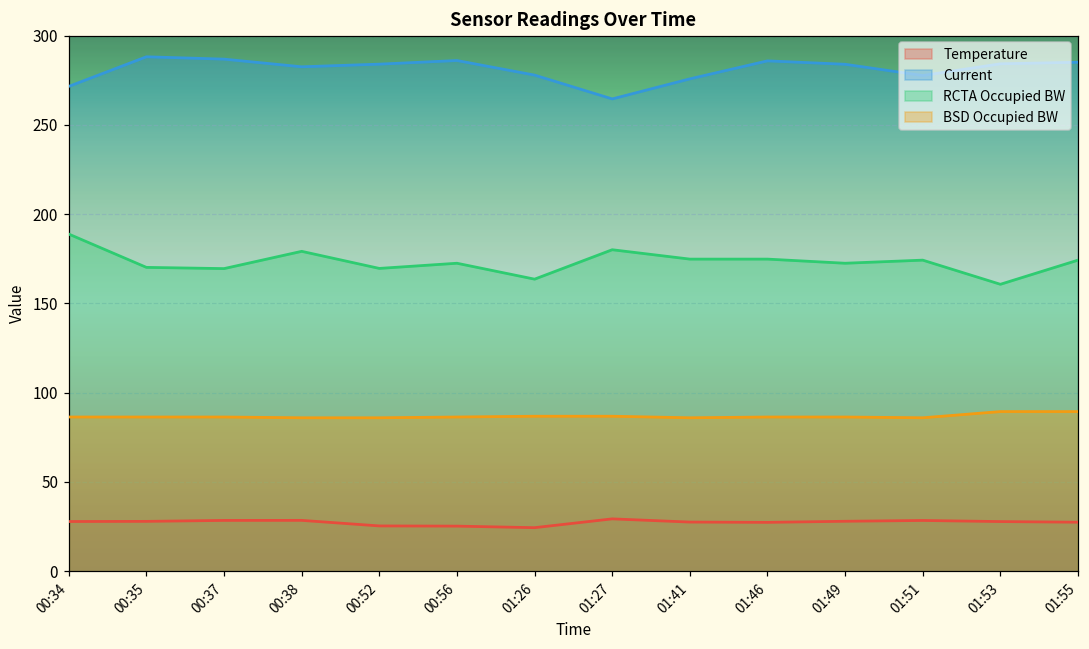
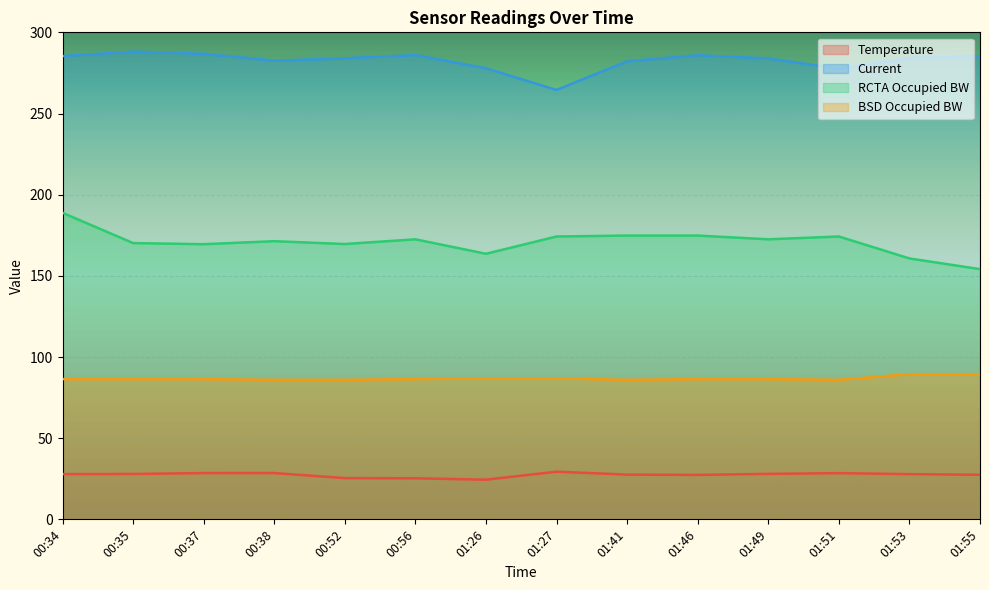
Current, 00:34: 272 -> 285
RCTA Occupied BW, 00:38: 179 -> 171
RCTA Occupied BW, 01:27: 180 -> 174
Current, 01:41: 276 -> 282
RCTA Occupied BW, 01:55: 174 -> 154
